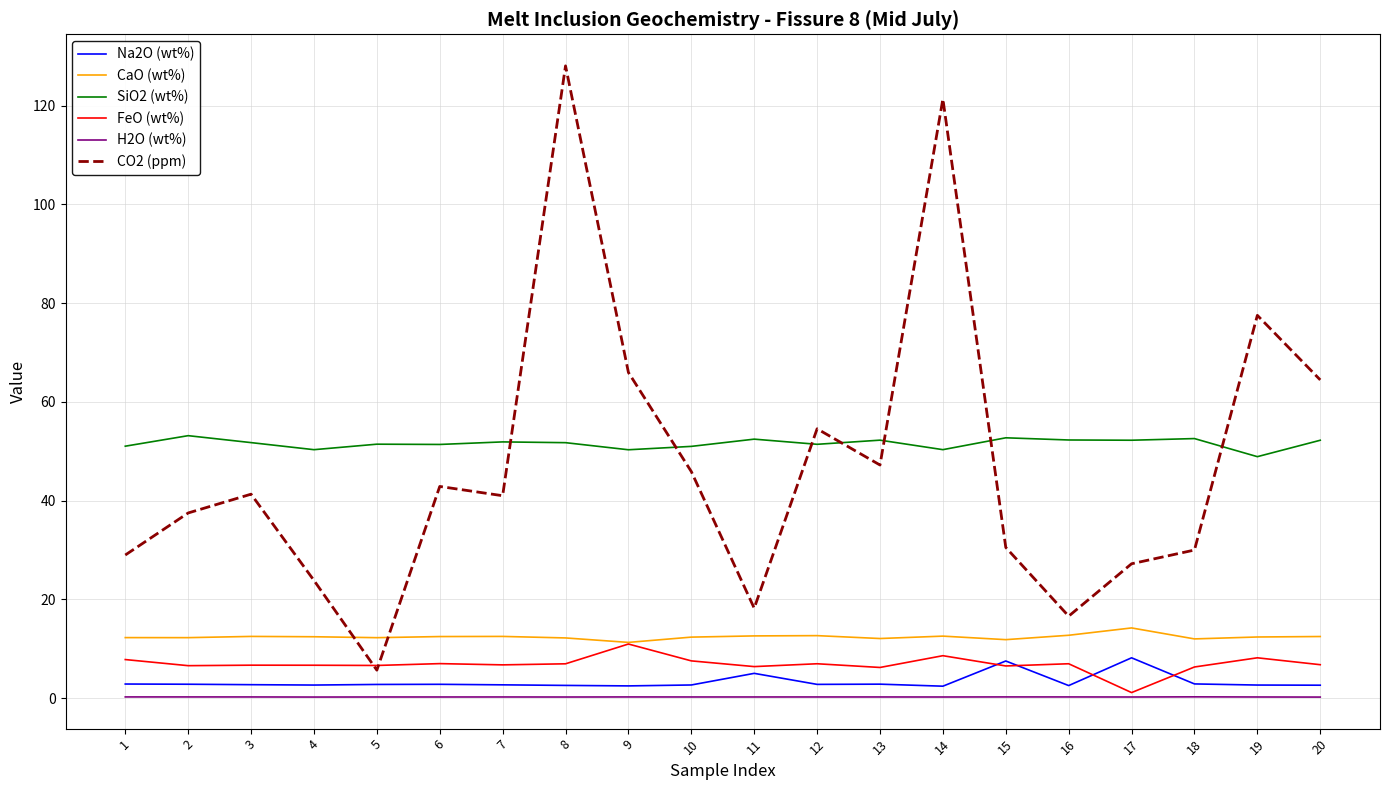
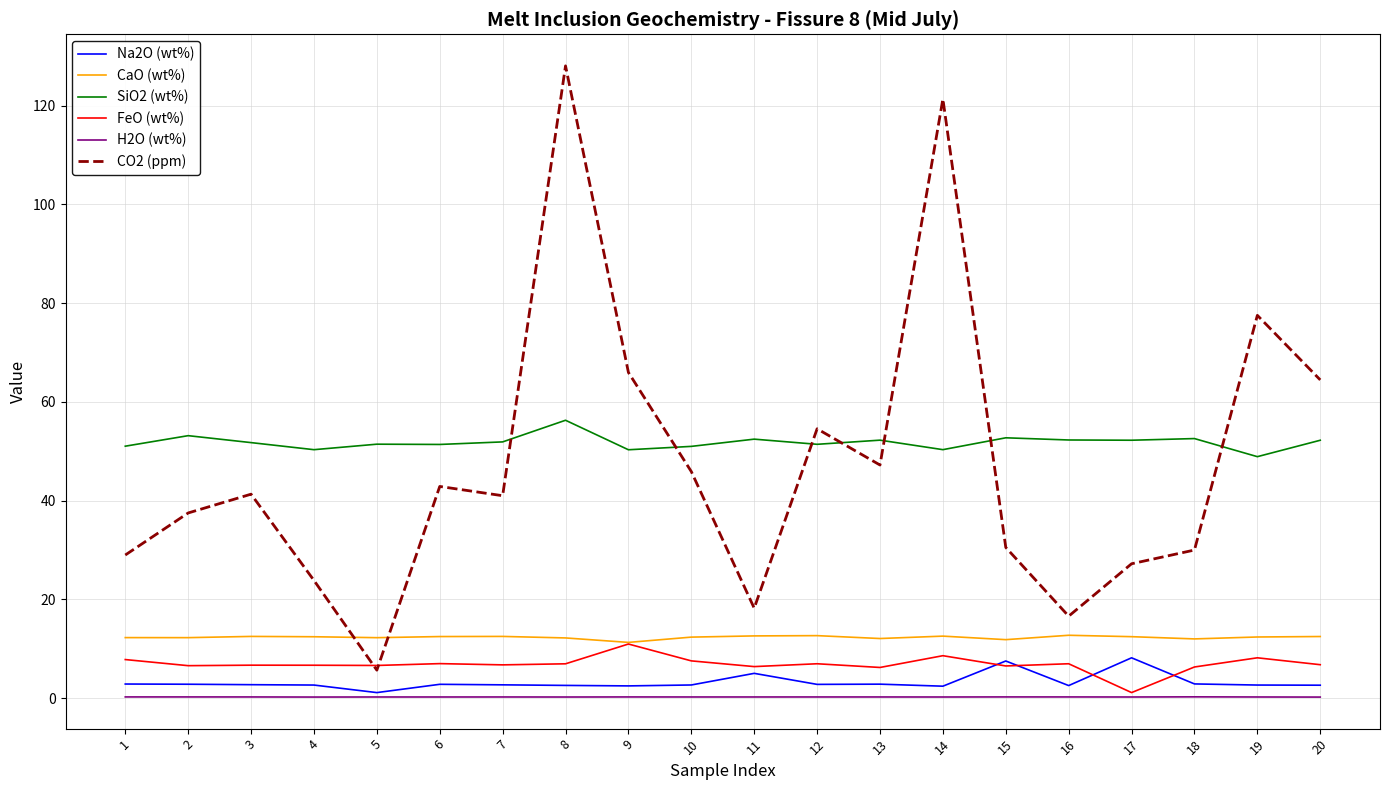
Na2O (wt%), 5: 3 -> 1
SiO2 (wt%), 8: 52 -> 56
CaO (wt%), 17: 14 -> 12
